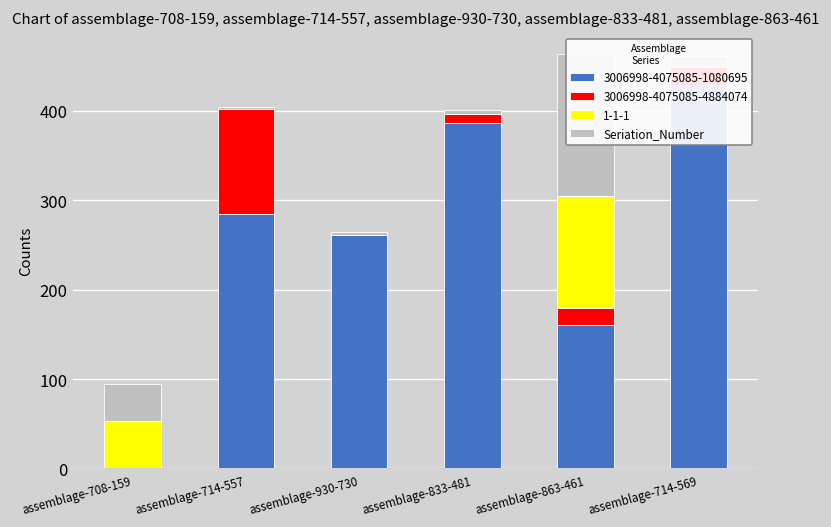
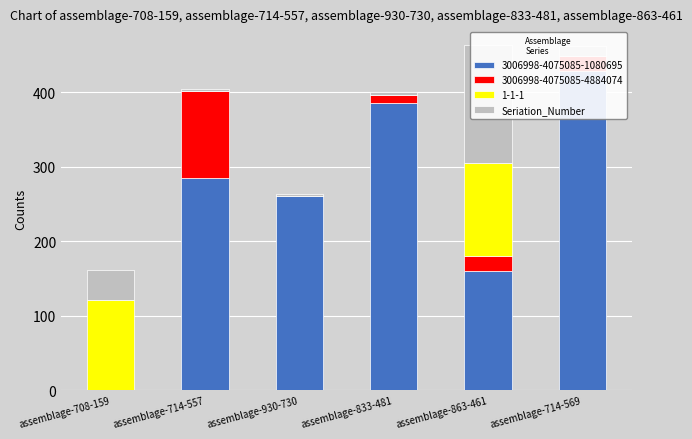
1-1-1, assemblage-708-159: 50 -> 120
